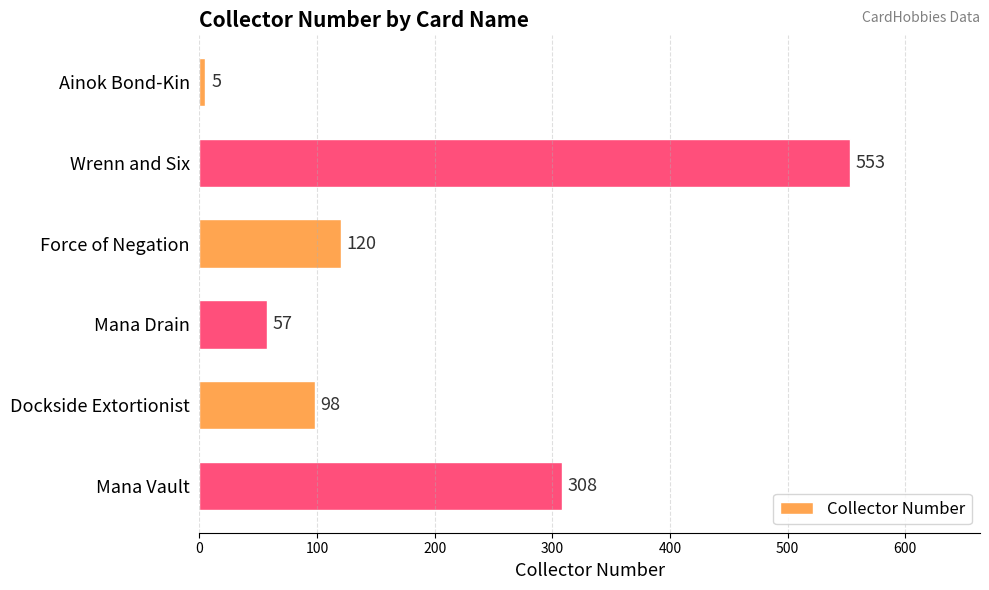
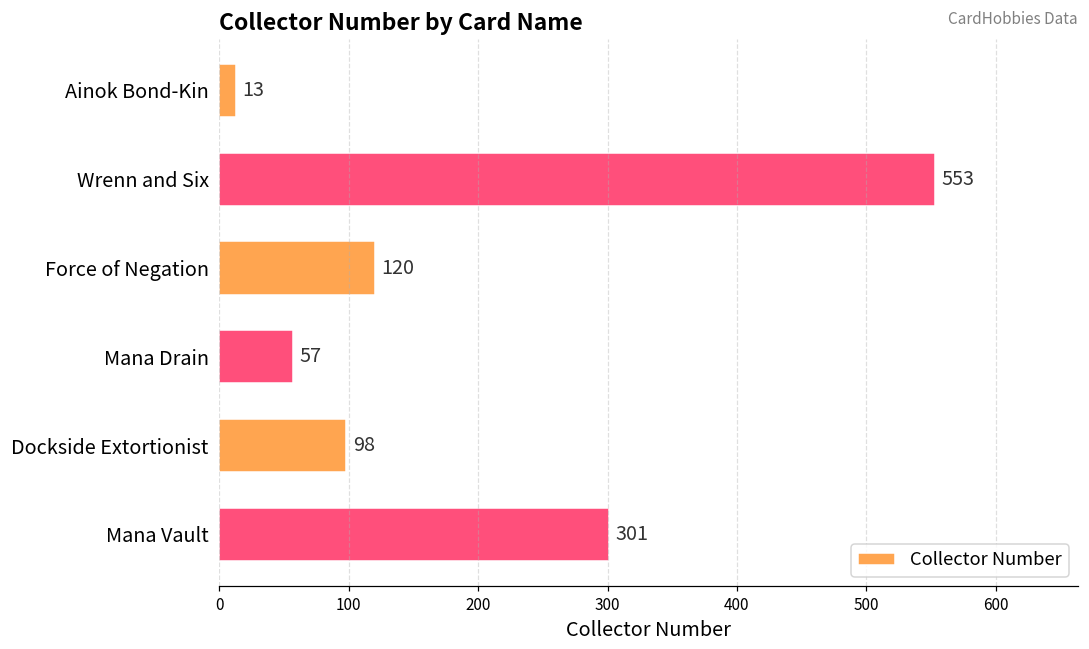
Ainok Bond-Kin: 5 -> 13
Mana Vault: 308 -> 301
